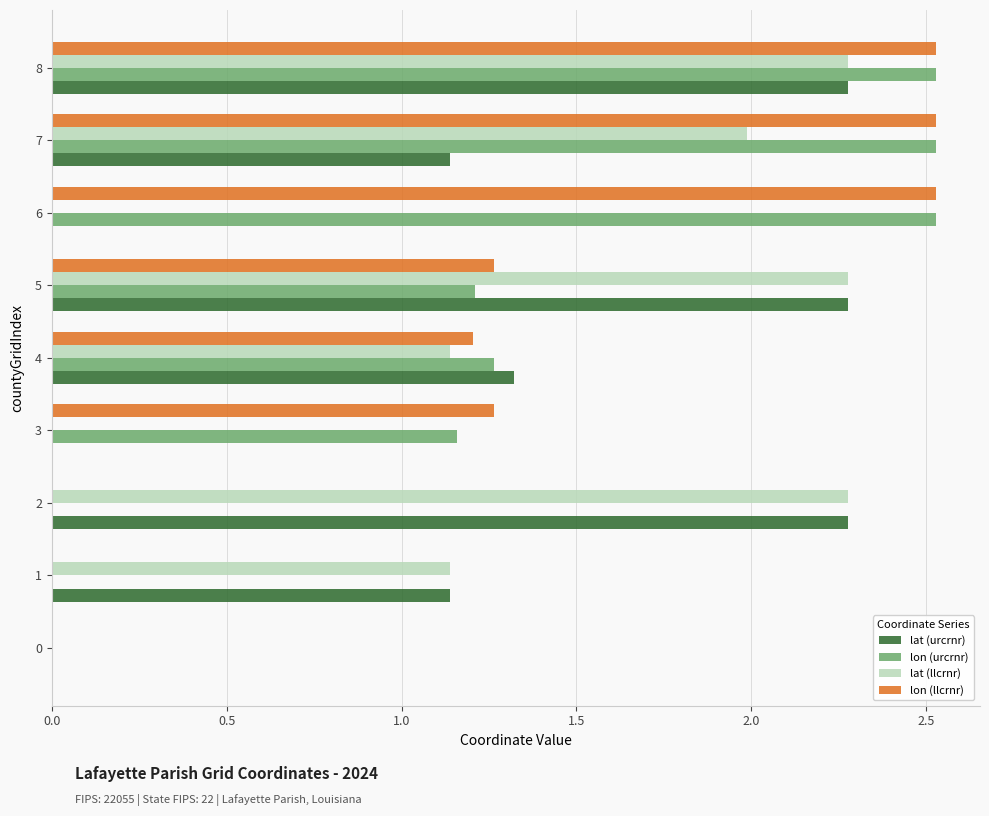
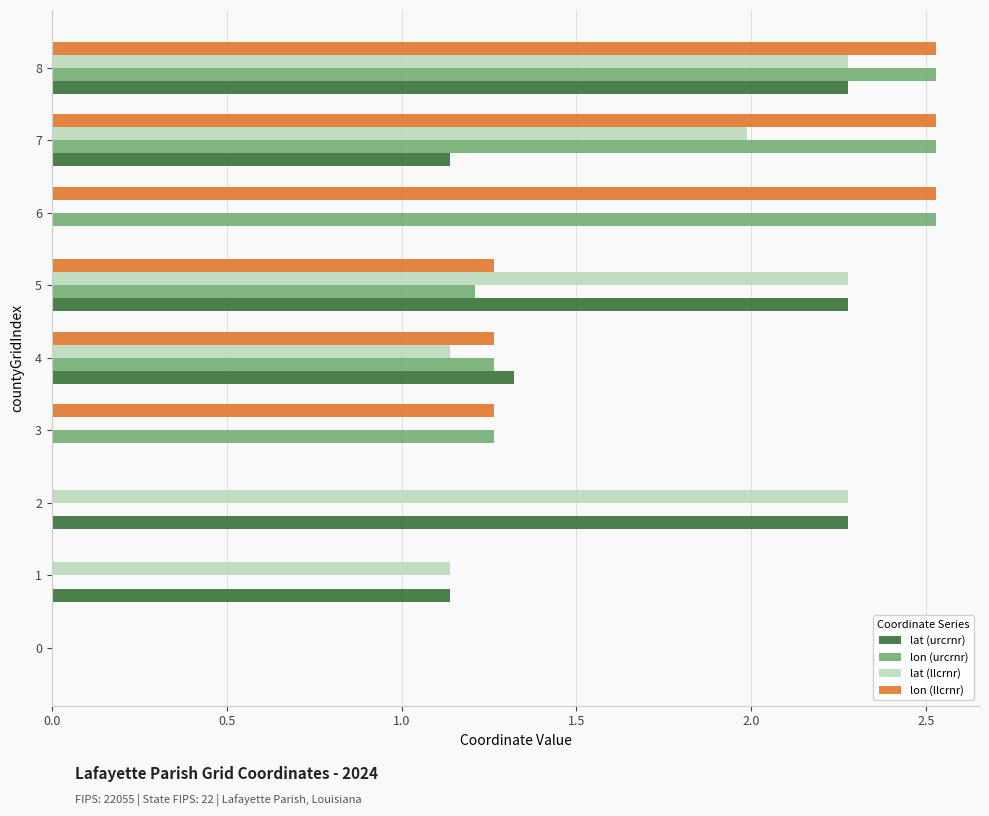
lon (llcrnr), 4: 1.20 -> 1.26
lon (urcrnr), 3: 1.16 -> 1.26
